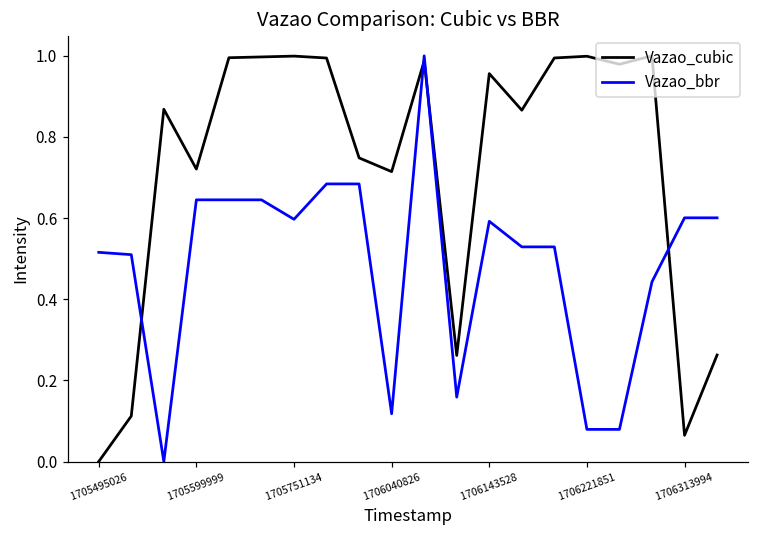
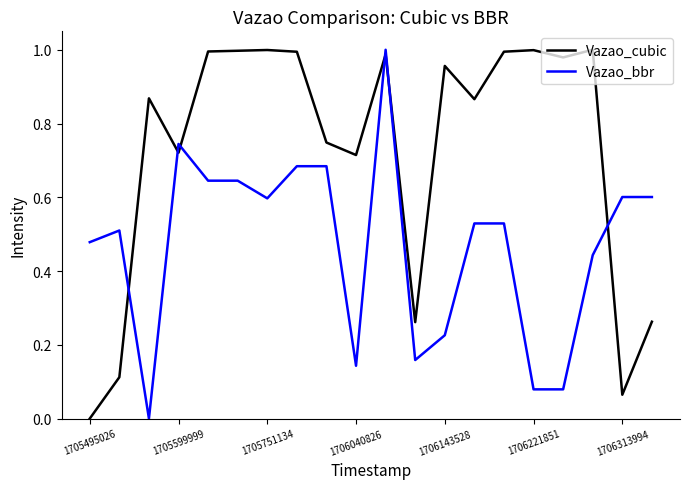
Vazao_bbr, 1705495026: 0.52 -> 0.48
Vazao_bbr, 1705599999: 0.65 -> 0.74
Vazao_bbr, 1706040826: 0.12 -> 0.14
Vazao_bbr, 1706143528: 0.59 -> 0.23
